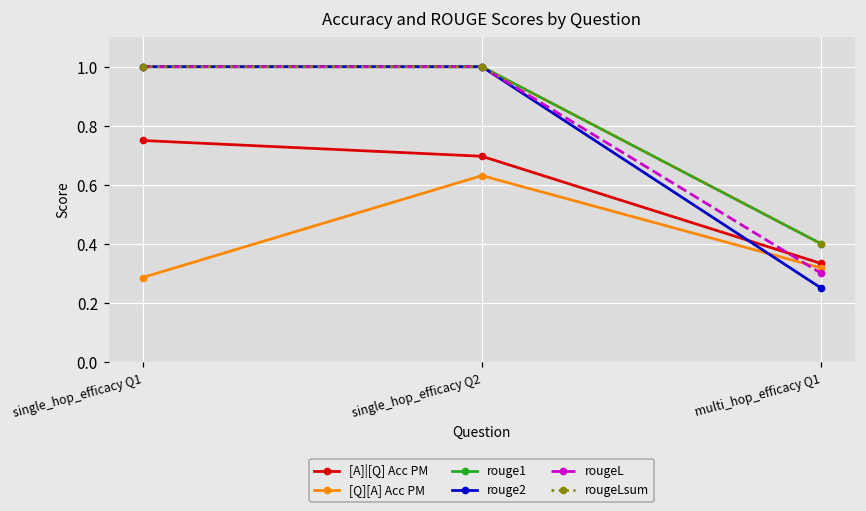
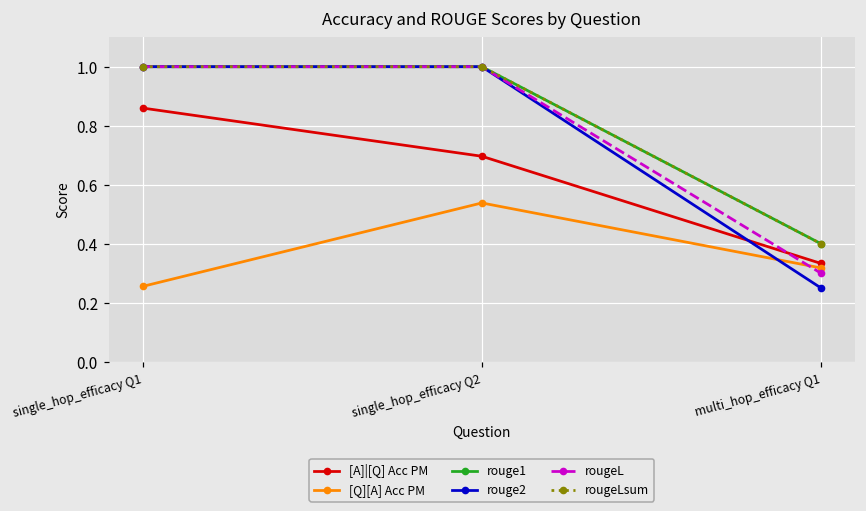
[A]|[Q] Acc PM, single_hop_efficacy Q1: 0.75 -> 0.86
[Q][A] Acc PM, single_hop_efficacy Q1: 0.29 -> 0.26
[Q][A] Acc PM, single_hop_efficacy Q2: 0.63 -> 0.54
